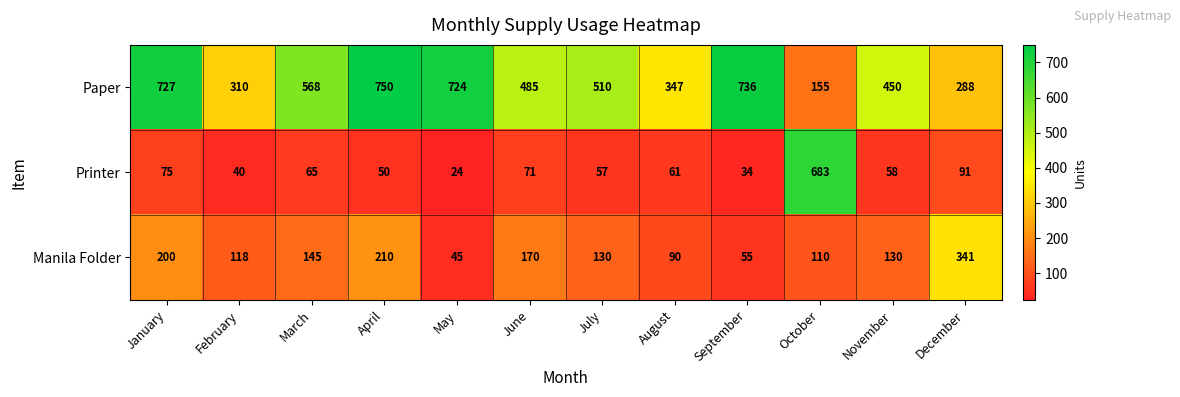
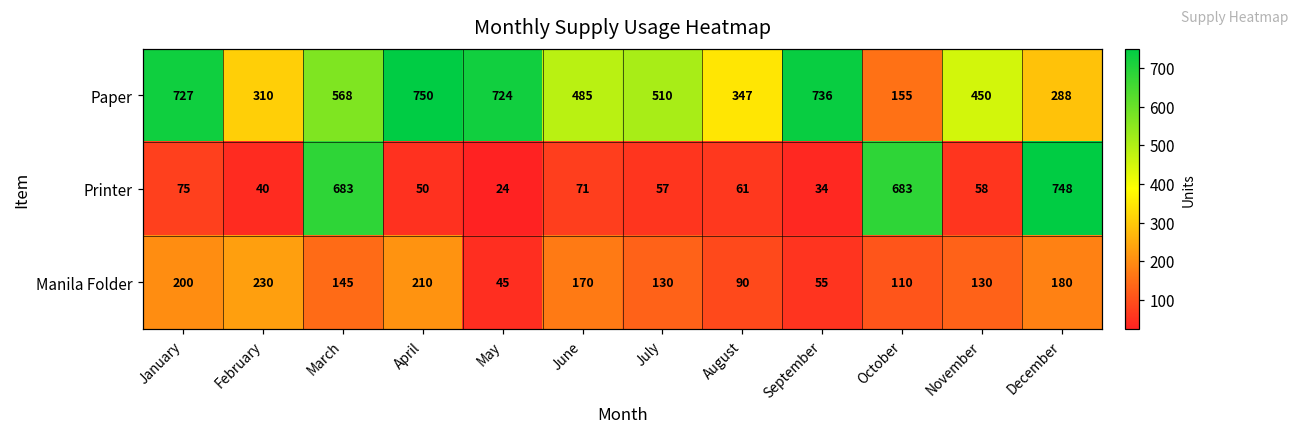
Printer, March: 65 -> 683
Printer, December: 91 -> 748
Manila Folder, February: 118 -> 230
Manila Folder, December: 341 -> 180
